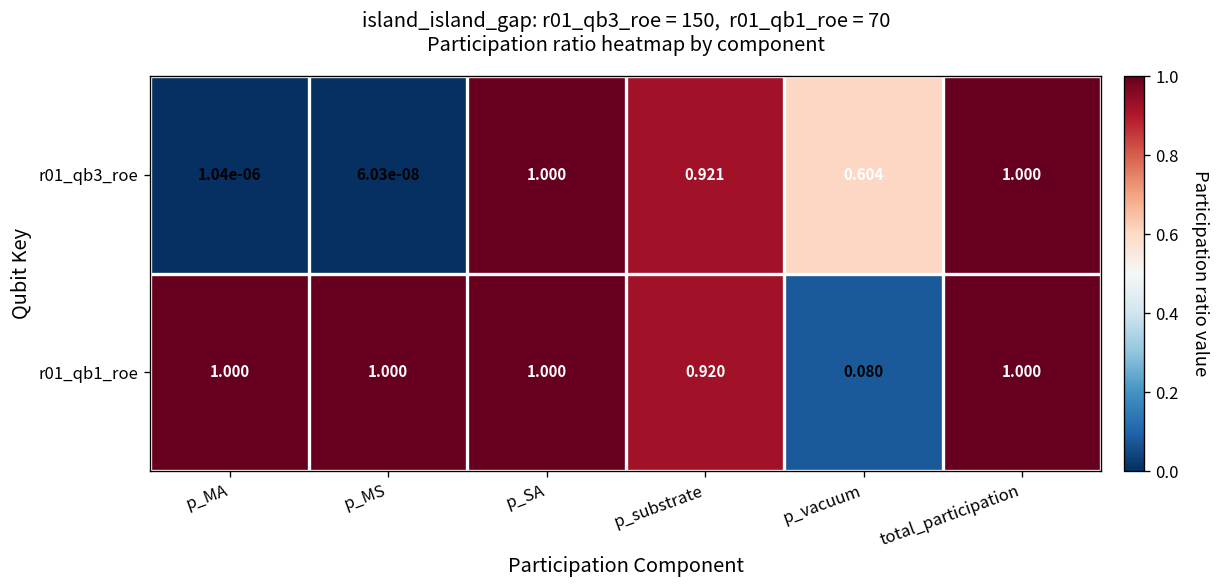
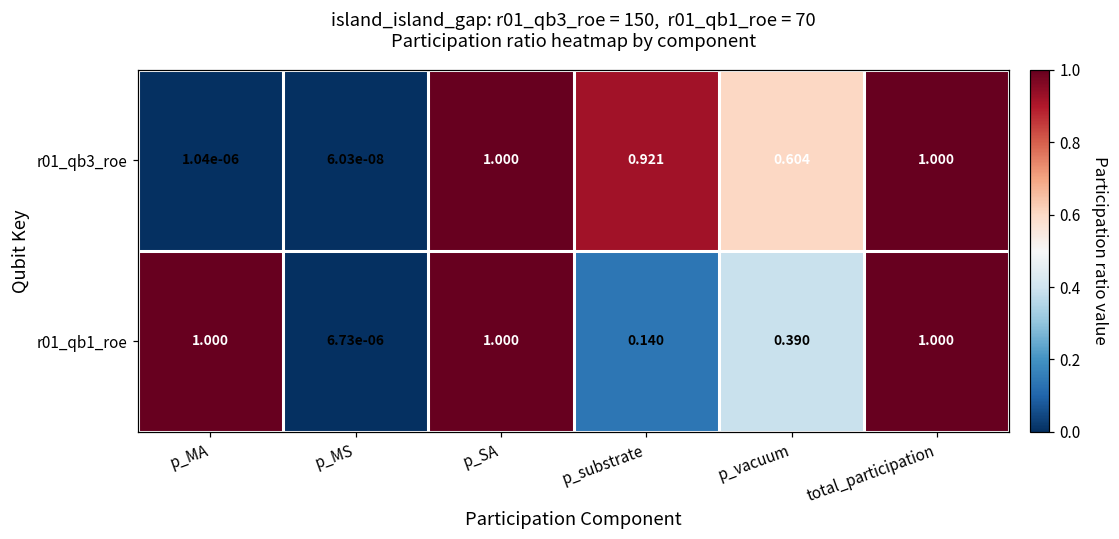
r01_qb1_roe, p_MS: 1.000 -> 6.73e-06
r01_qb1_roe, p_substrate: 0.920 -> 0.140
r01_qb1_roe, p_vacuum: 0.080 -> 0.390
